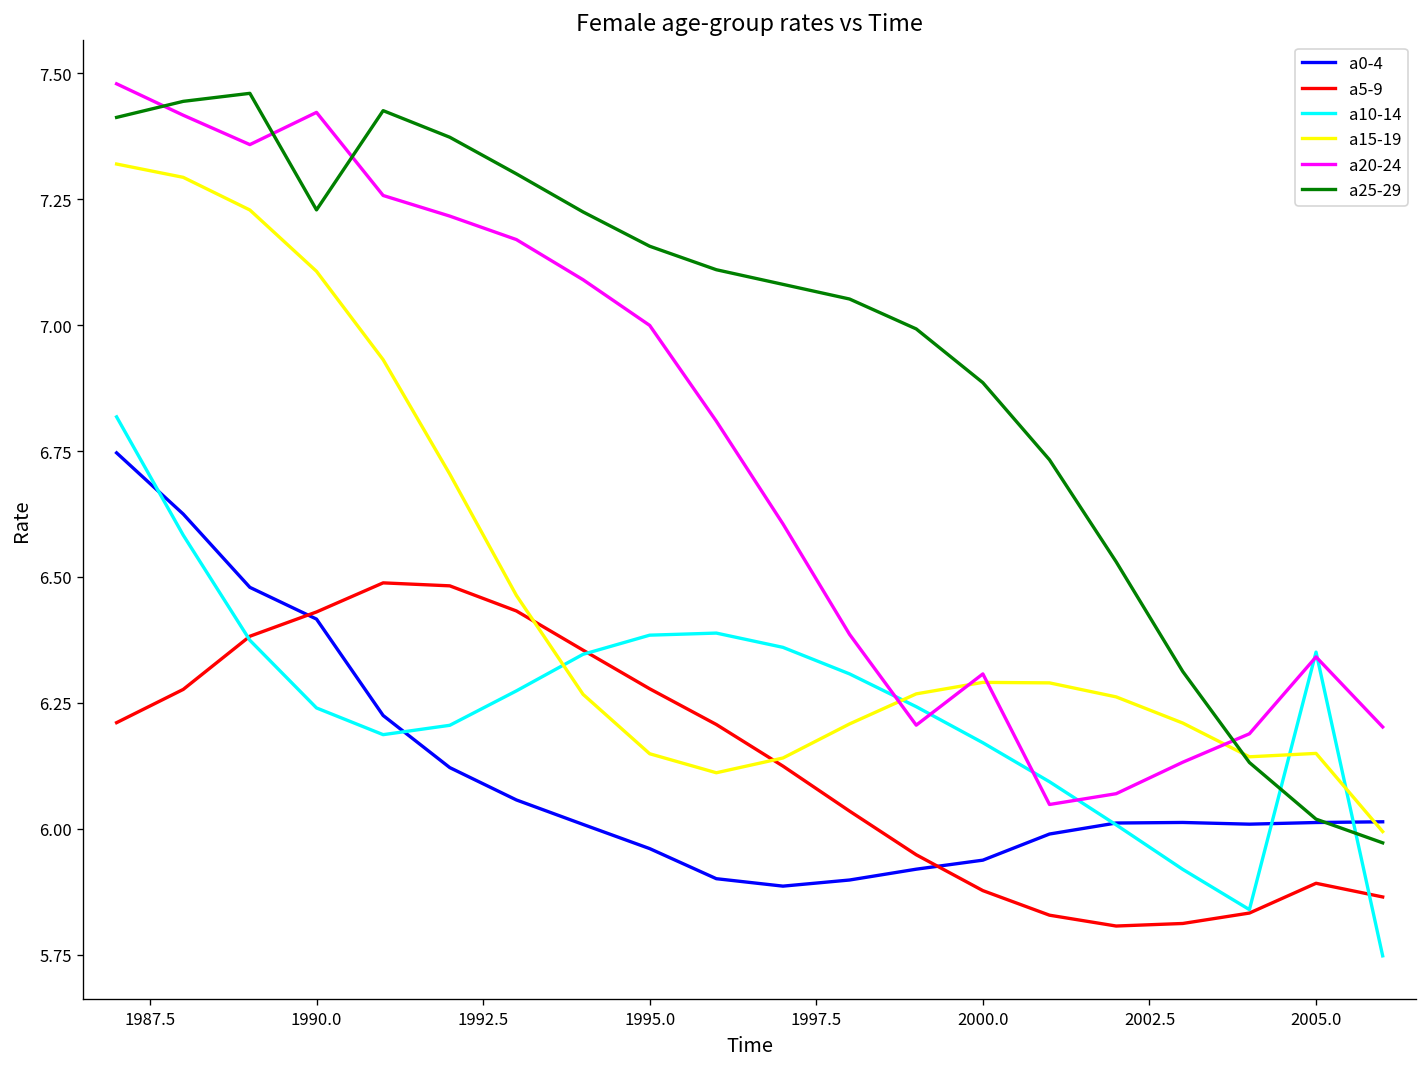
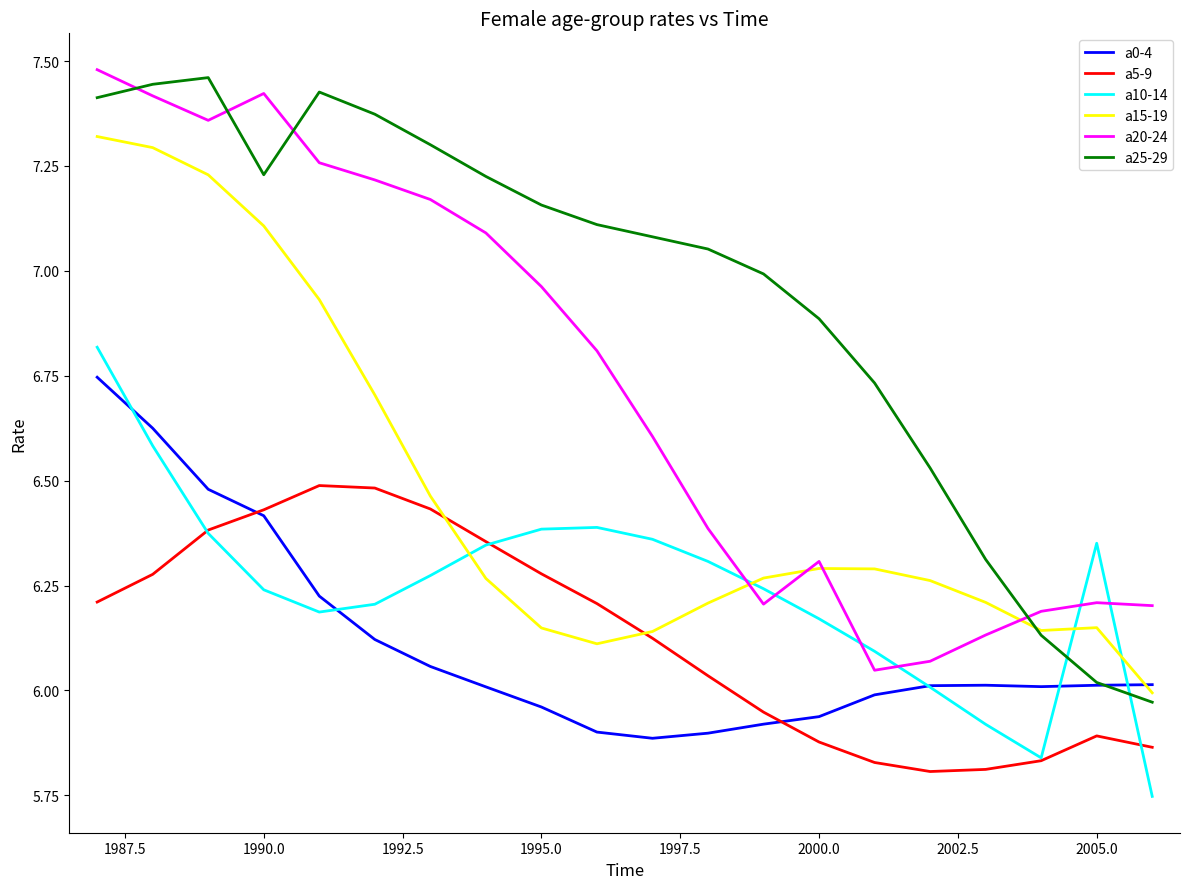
a20-24, 1995.0: 7.00 -> 6.96
a20-24, 2005.0: 6.34 -> 6.21
